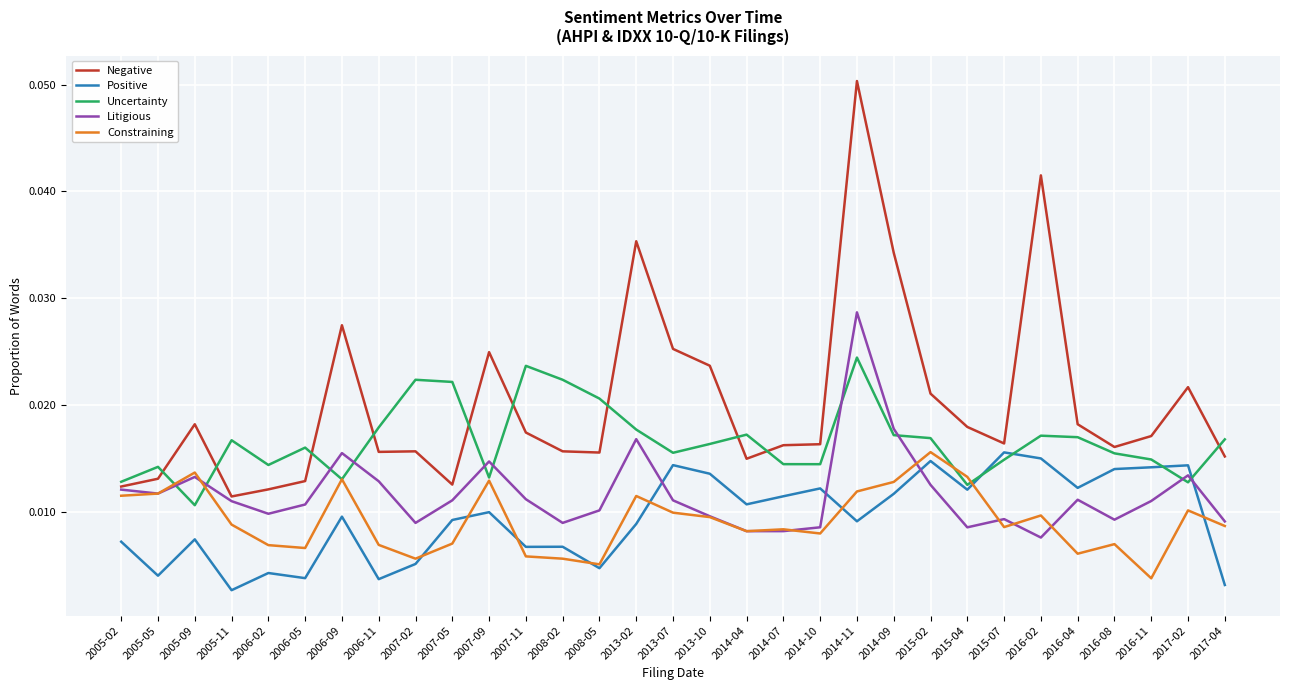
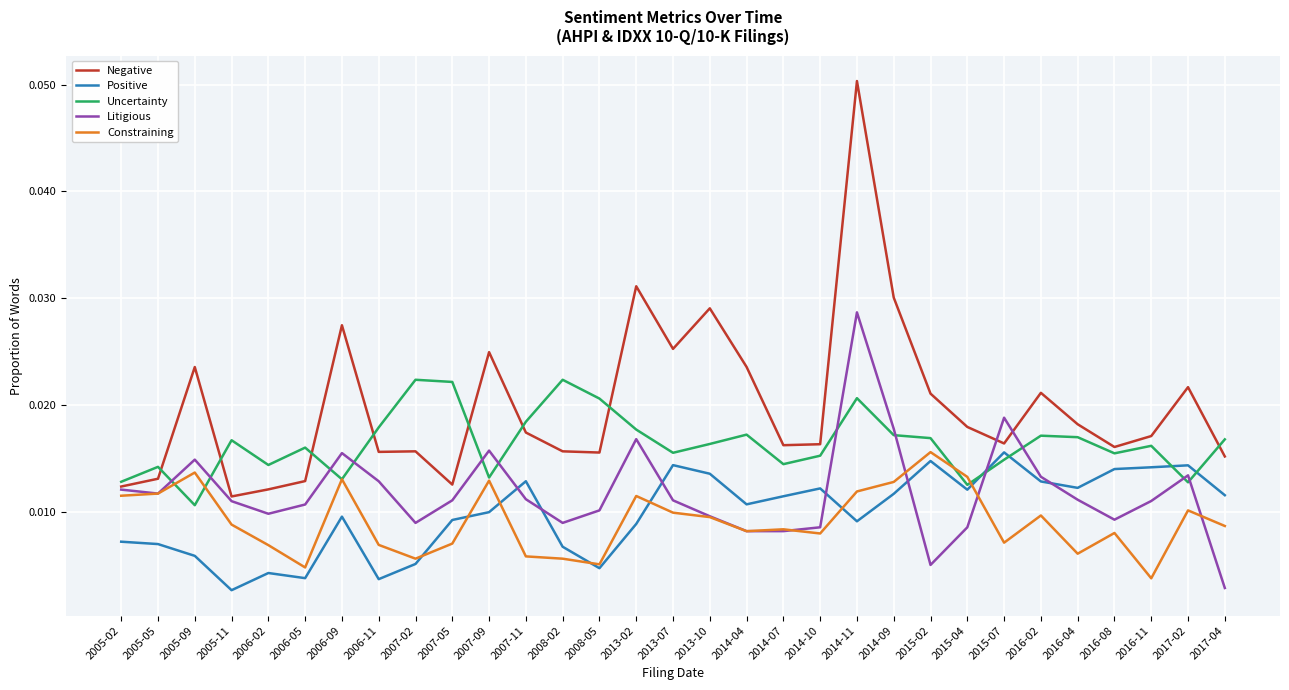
Positive, 2005-05: 0.0040 -> 0.0070
Negative, 2005-09: 0.0182 -> 0.0236
Positive, 2005-09: 0.0074 -> 0.0059
Litigious, 2005-09: 0.0132 -> 0.0149
Constraining, 2006-05: 0.0066 -> 0.0048
Litigious, 2007-09: 0.0147 -> 0.0157
Positive, 2007-11: 0.0067 -> 0.0128
Uncertainty, 2007-11: 0.0237 -> 0.0184
Negative, 2013-02: 0.0353 -> 0.0311
Negative, 2013-10: 0.0237 -> 0.0290
Negative, 2014-04: 0.0150 -> 0.0236
Uncertainty, 2014-10: 0.0144 -> 0.0152
Uncertainty, 2014-11: 0.0244 -> 0.0206
Negative, 2014-09: 0.0343 -> 0.0301
Litigious, 2015-02: 0.0125 -> 0.0050
Litigious, 2015-07: 0.0093 -> 0.0188
Constraining, 2015-07: 0.0085 -> 0.0071
Negative, 2016-02: 0.0415 -> 0.0211
Positive, 2016-02: 0.0150 -> 0.0128
Litigious, 2016-02: 0.0076 -> 0.0133
Constraining, 2016-08: 0.0070 -> 0.0080
Uncertainty, 2016-11: 0.0149 -> 0.0162
Positive, 2017-04: 0.0031 -> 0.0115
Litigious, 2017-04: 0.0091 -> 0.0028
